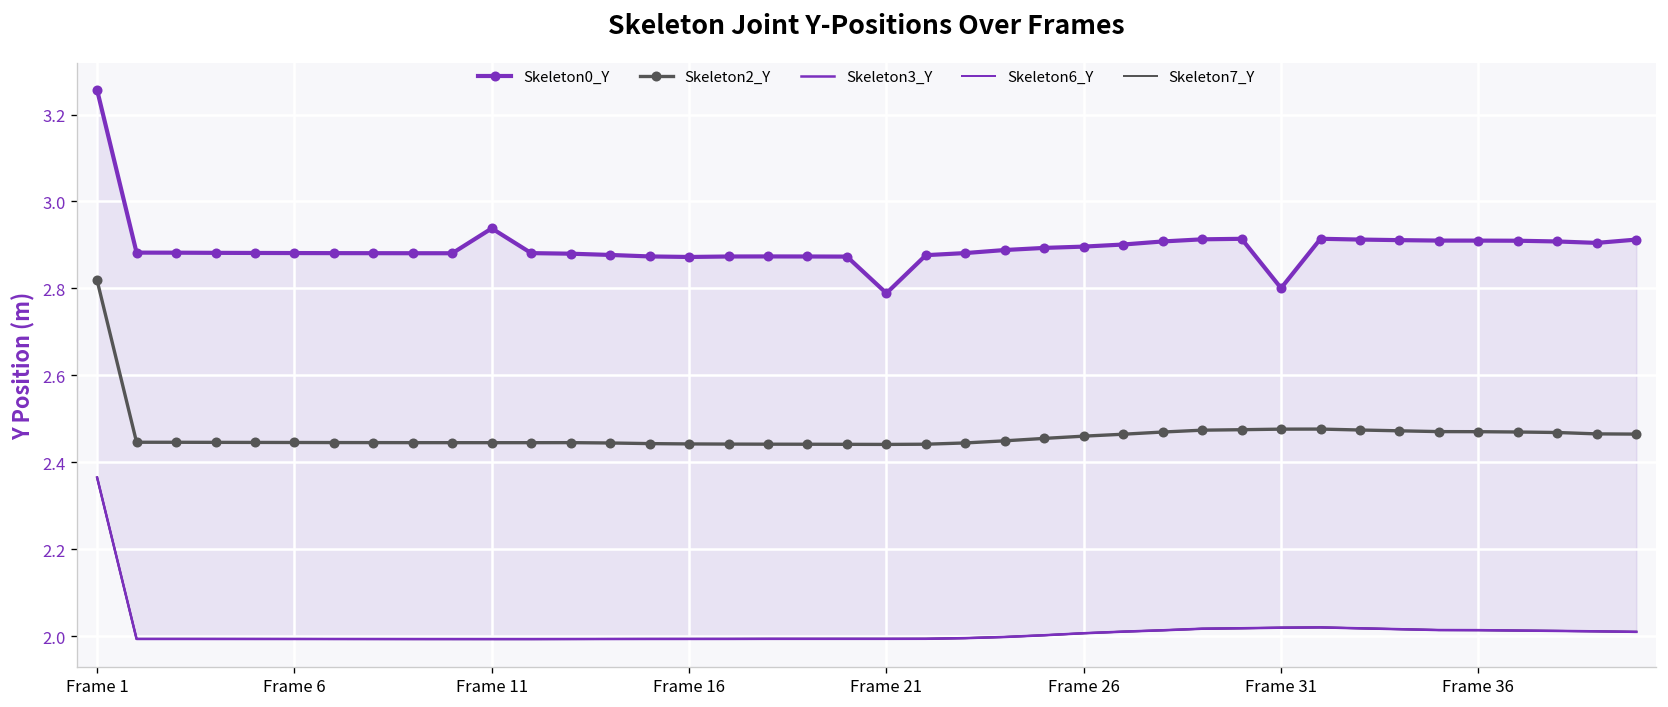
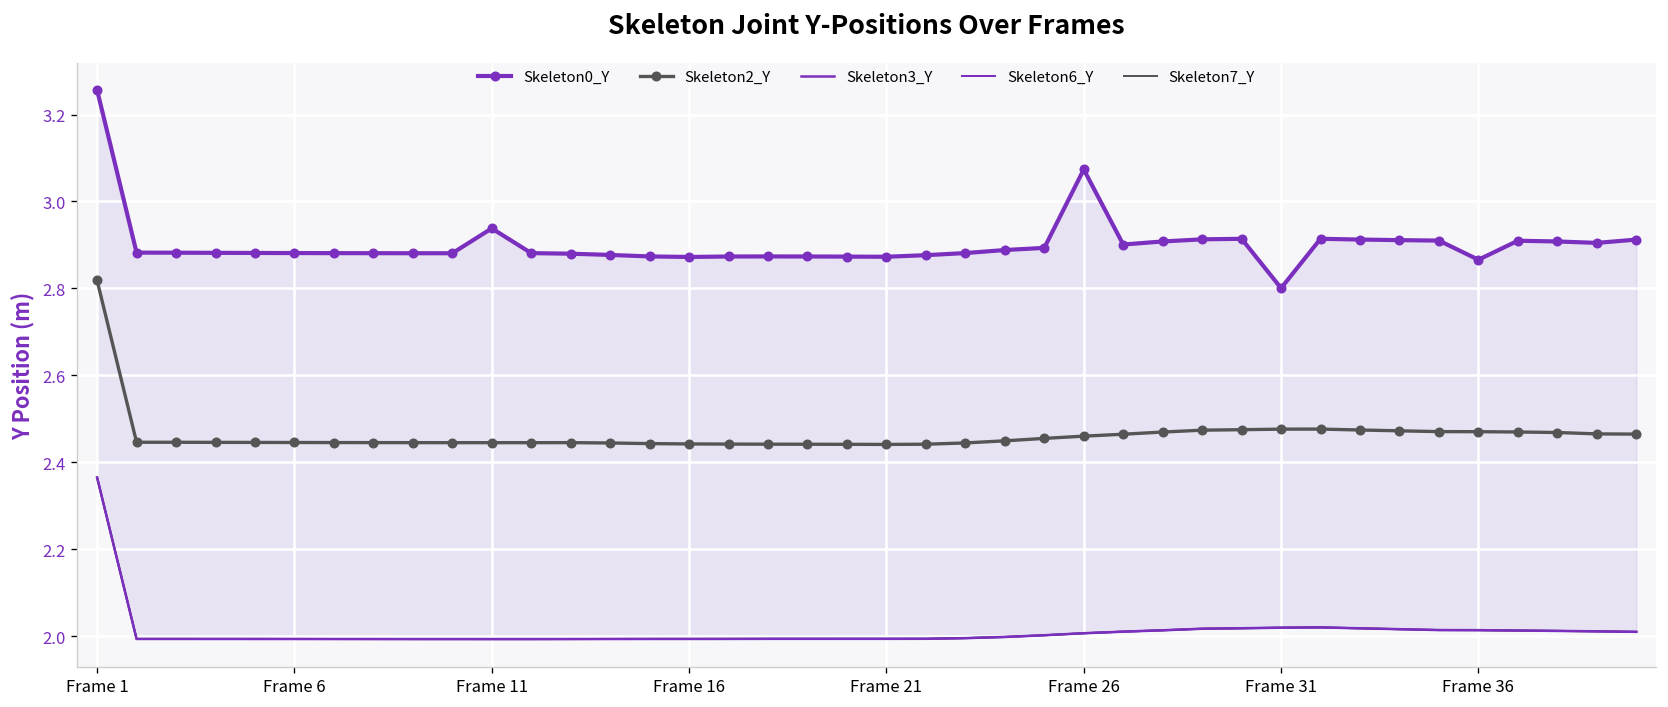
Skeleton0_Y, Frame 21: 2.79 -> 2.87
Skeleton0_Y, Frame 26: 2.90 -> 3.07
Skeleton0_Y, Frame 36: 2.91 -> 2.87
